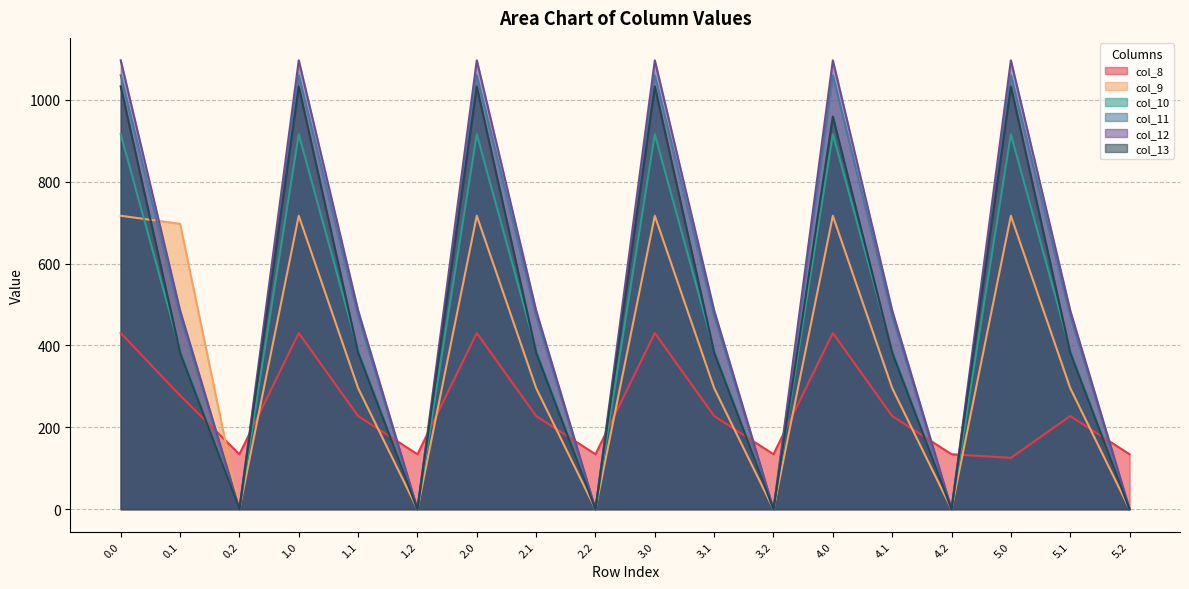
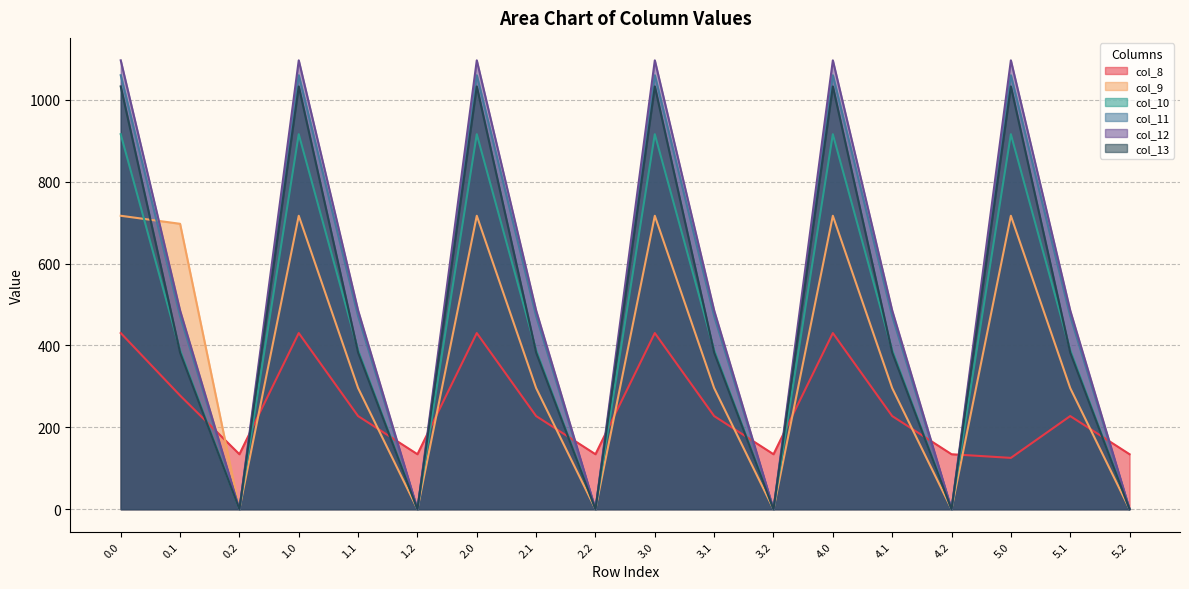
col_13, 4.0: 960 -> 1030
